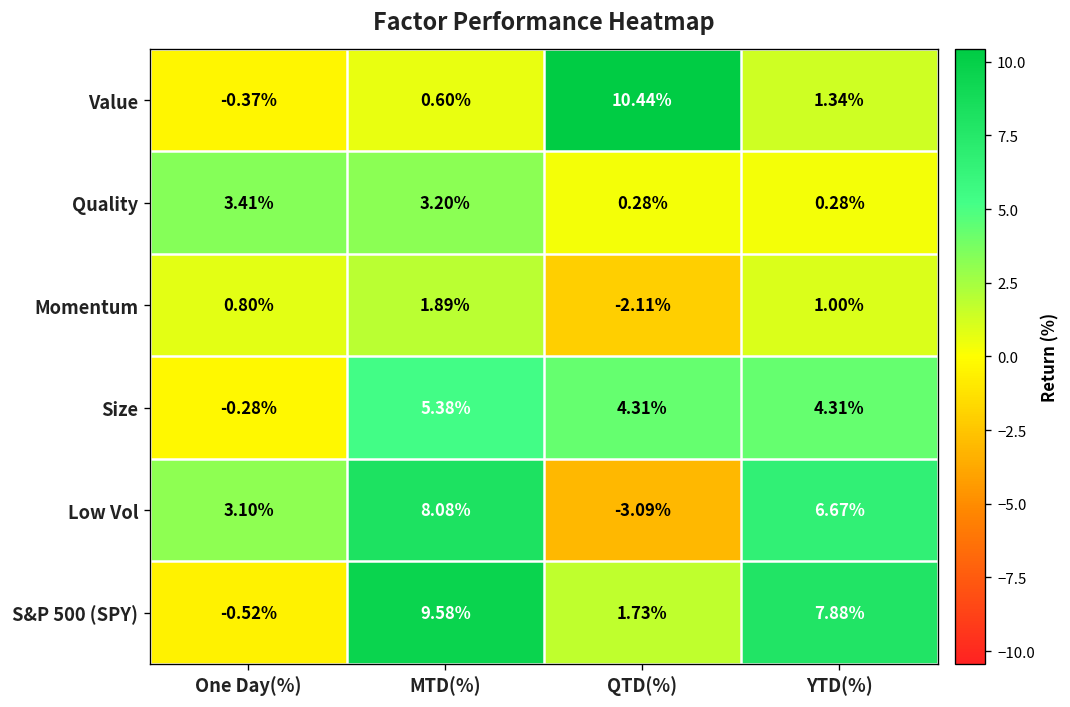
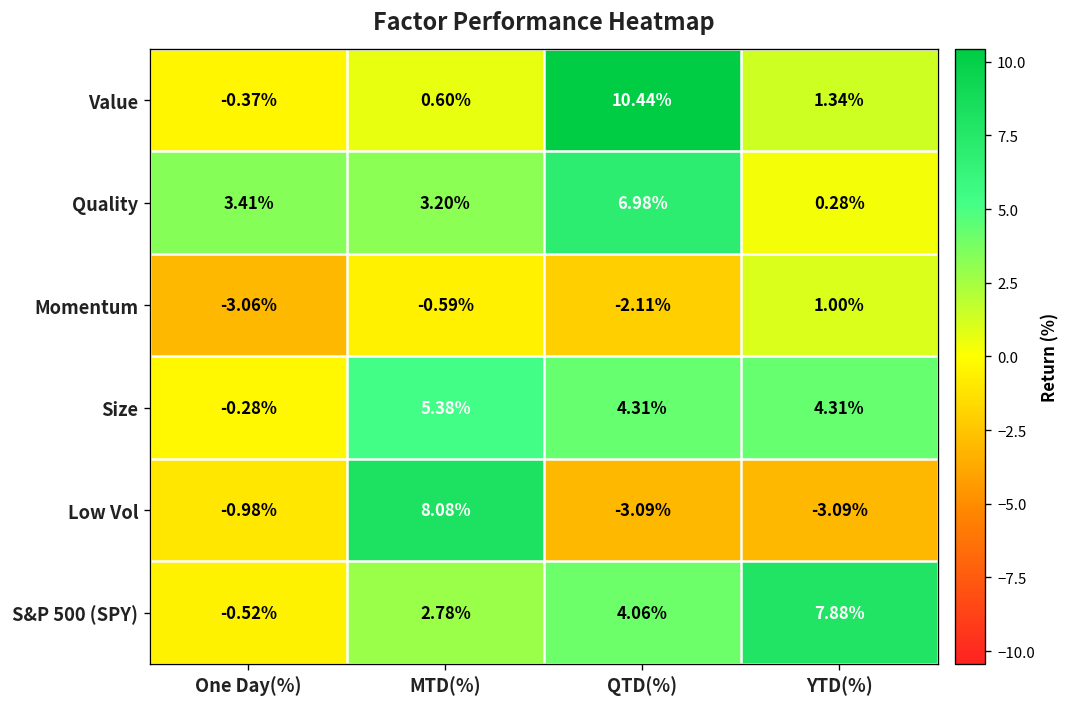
Quality, QTD(%): 0.28% -> 6.98%
Momentum, One Day(%): 0.80% -> -3.06%
Momentum, MTD(%): 1.89% -> -0.59%
Low Vol, One Day(%): 3.10% -> -0.98%
Low Vol, YTD(%): 6.67% -> -3.09%
S&P 500 (SPY), MTD(%): 9.58% -> 2.78%
S&P 500 (SPY), QTD(%): 1.73% -> 4.06%
